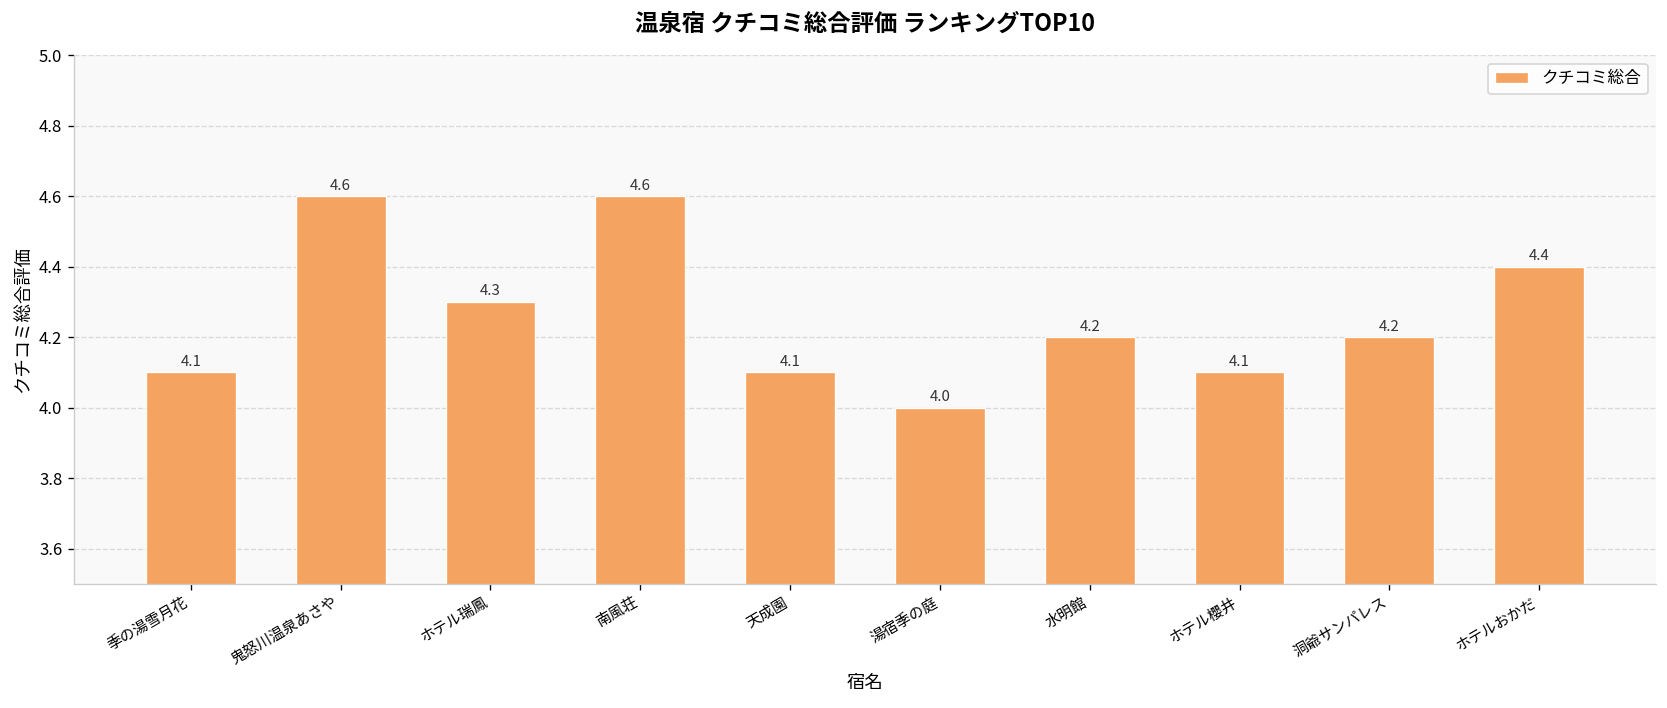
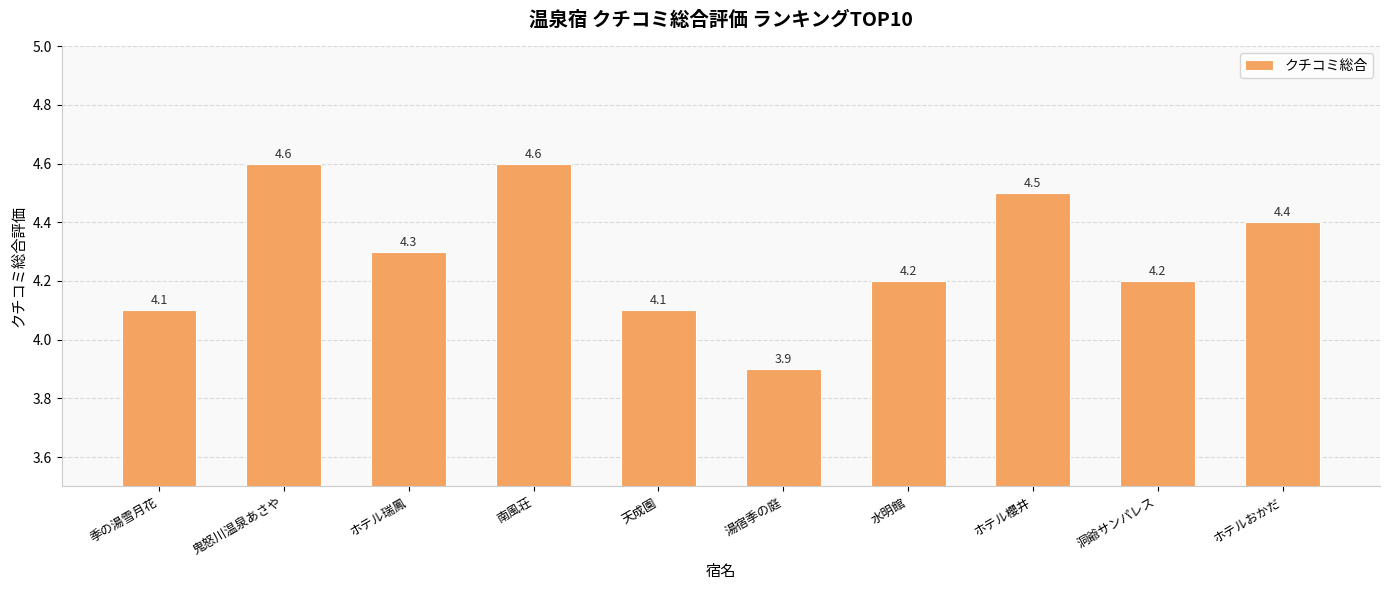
湯宿季の庭: 4.0 -> 3.9
ホテル櫻井: 4.1 -> 4.5
